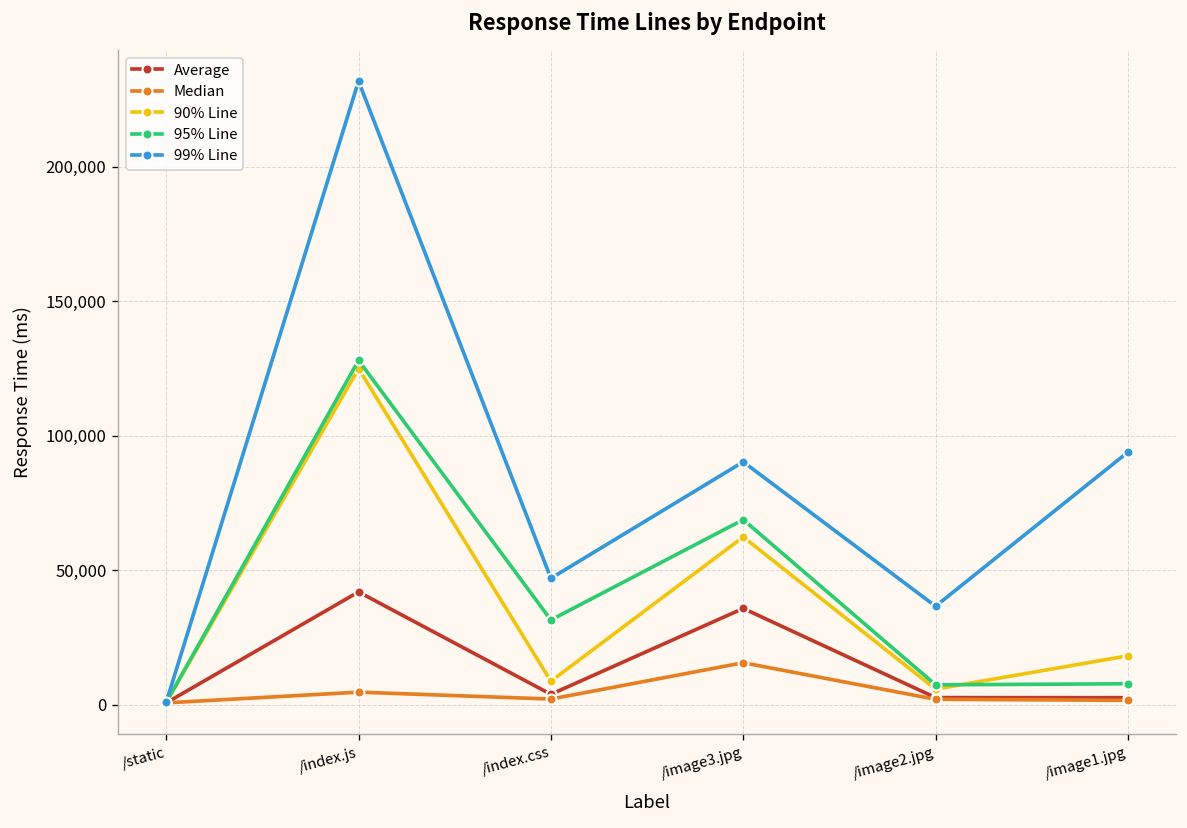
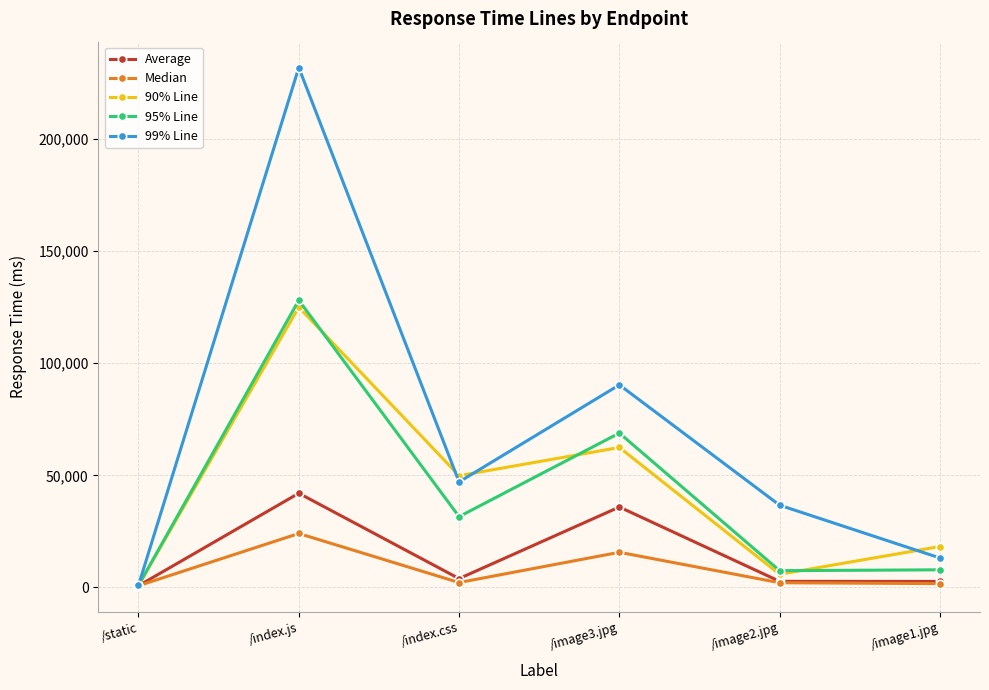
Median, /index.js: 5,000 -> 24,000
90% Line, /index.css: 9,000 -> 50,000
99% Line, /image1.jpg: 94,000 -> 13,000
